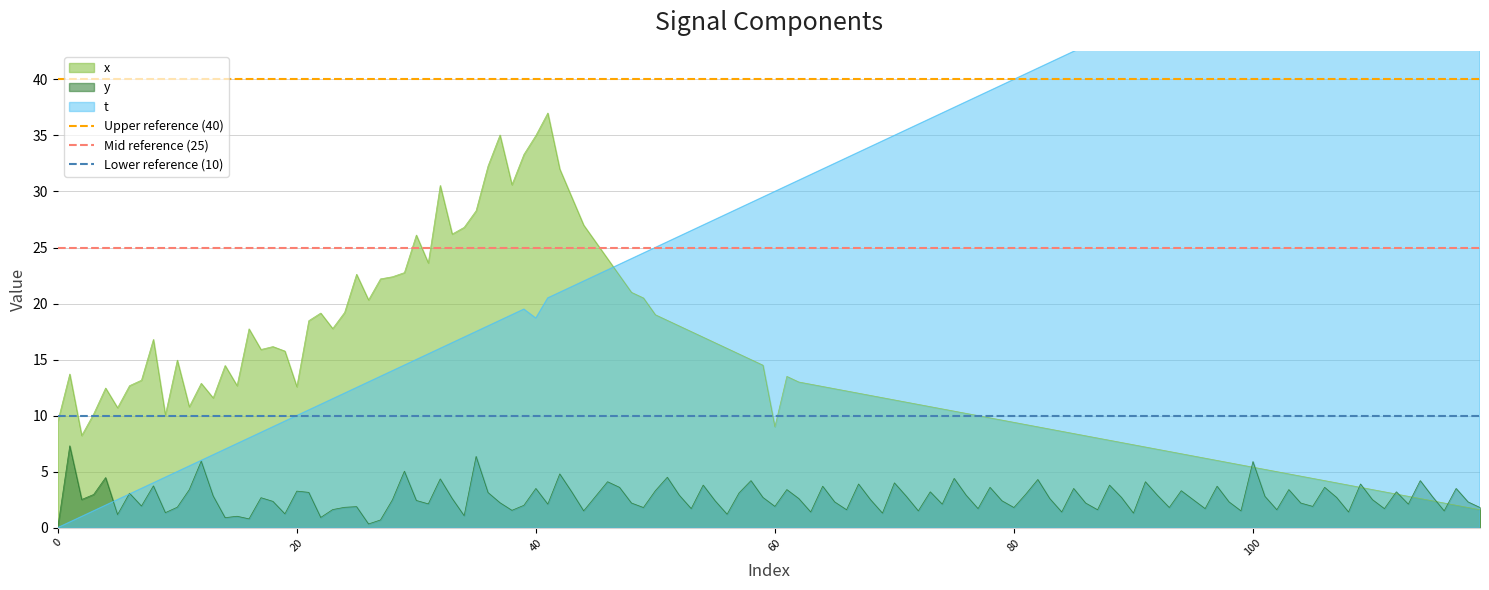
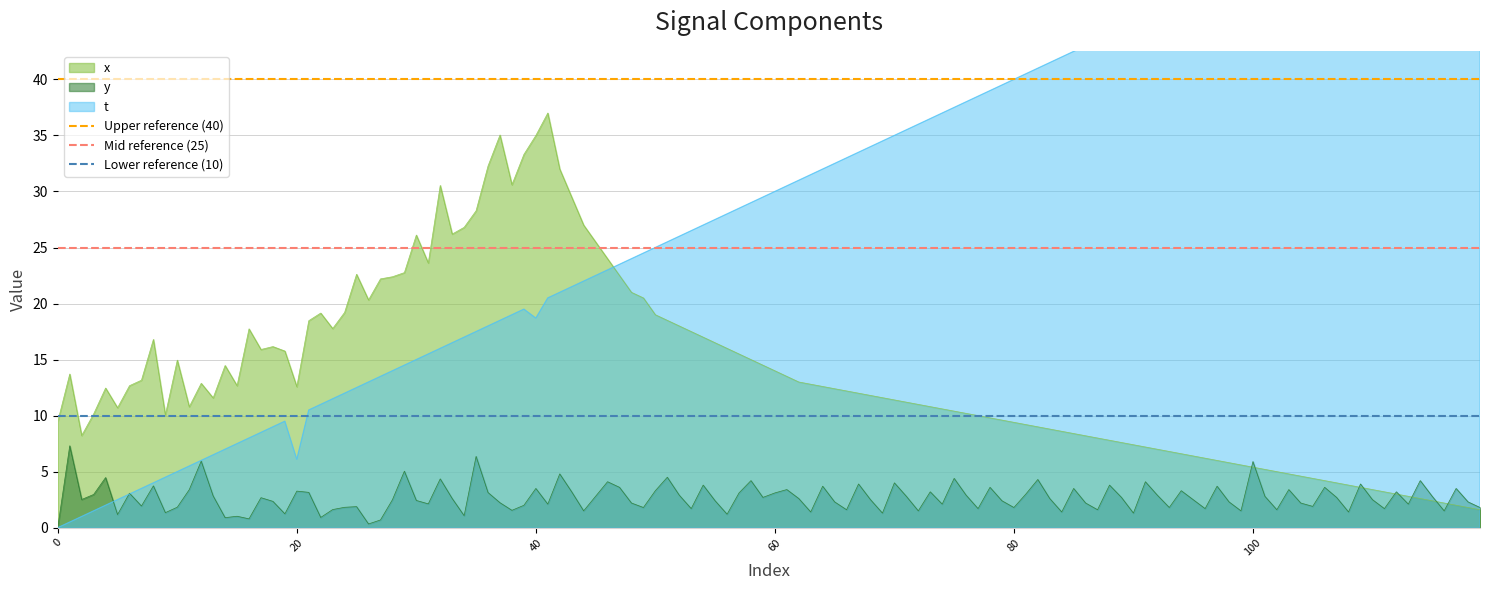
t, 20: 10.0 -> 6.1
x, 60: 9 -> 14
y, 60: 1.9 -> 3.1
